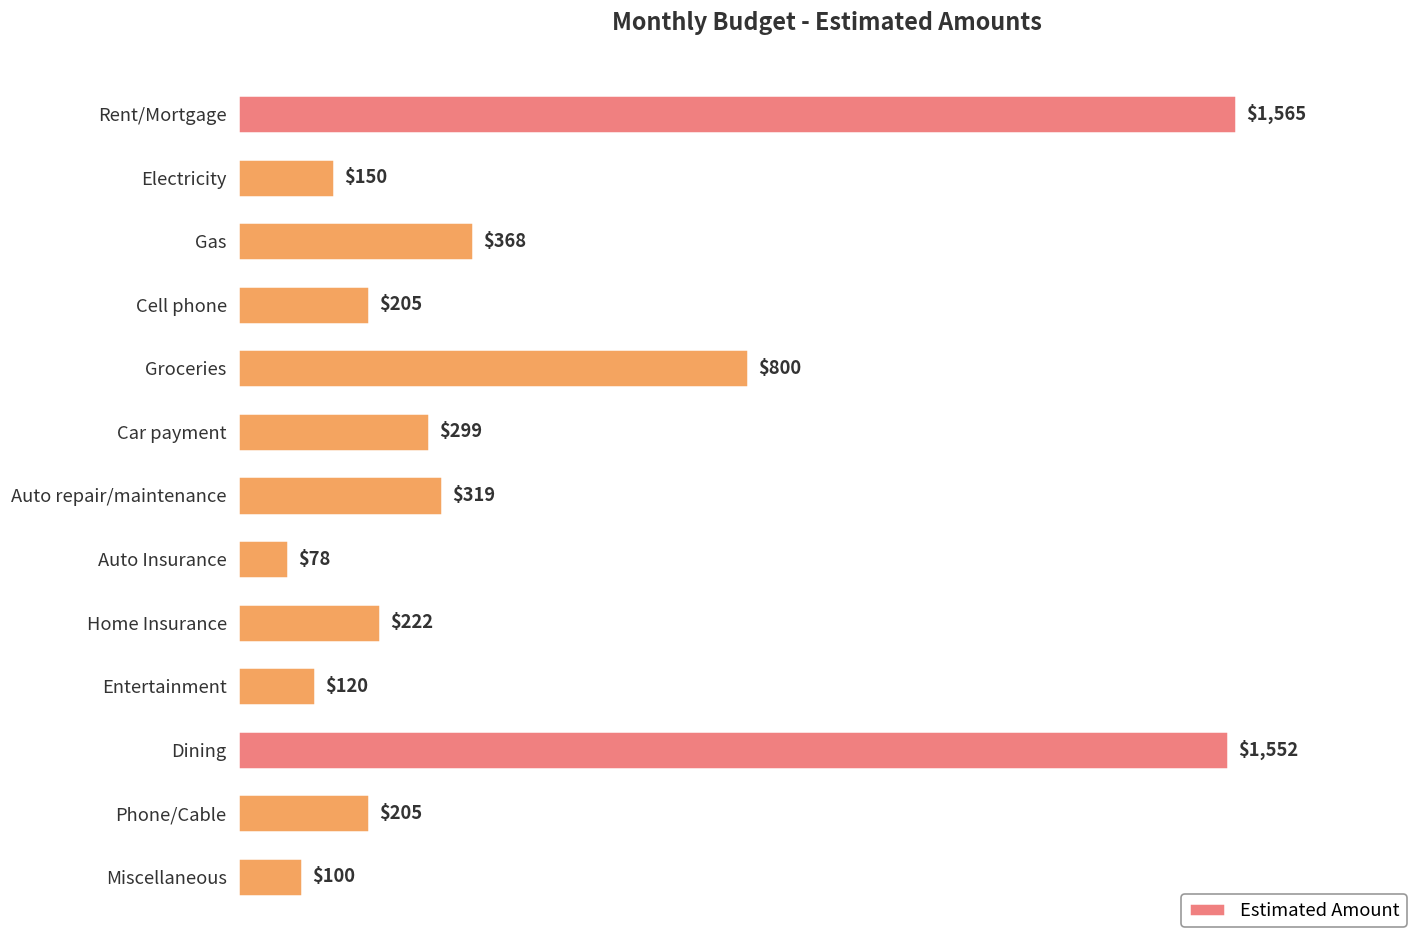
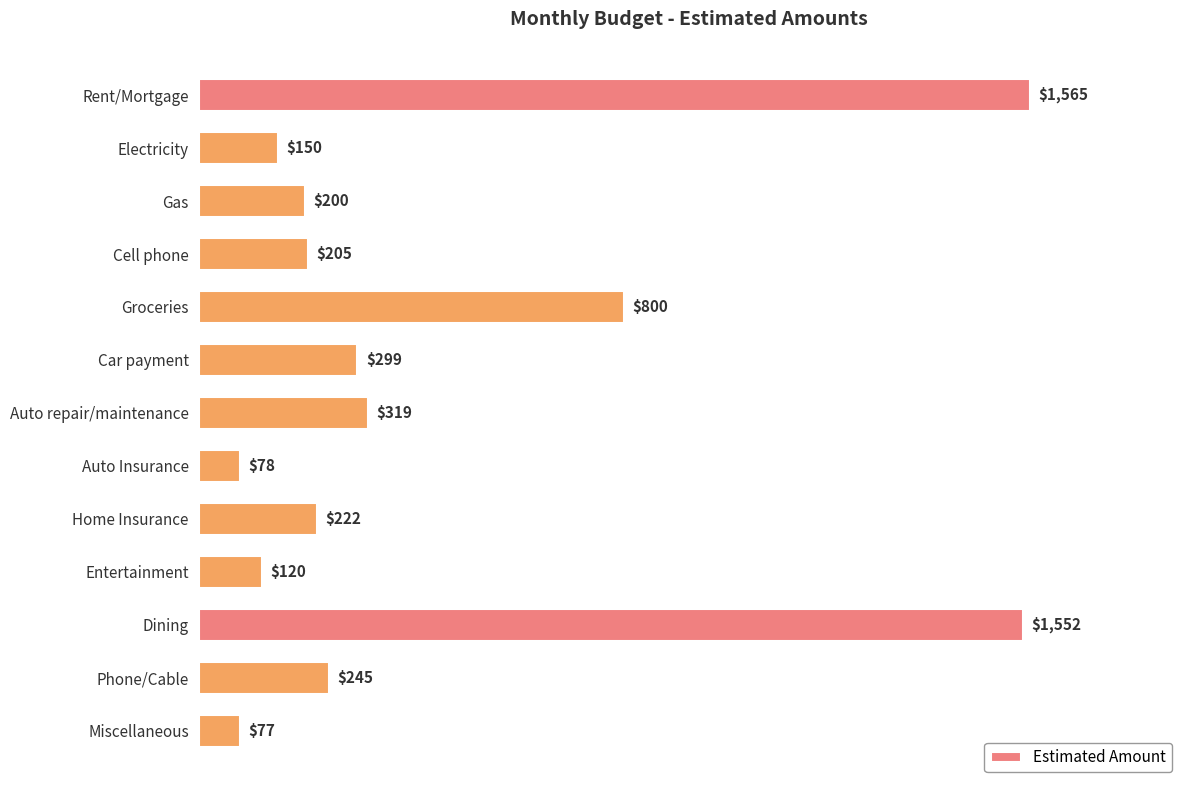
Gas: $368 -> $200
Phone/Cable: $205 -> $245
Miscellaneous: $100 -> $77
